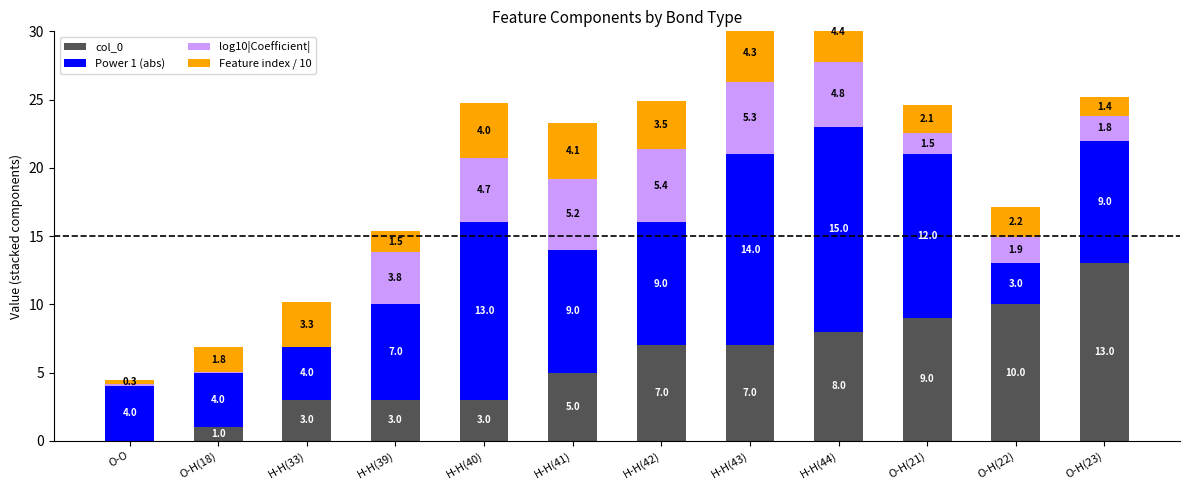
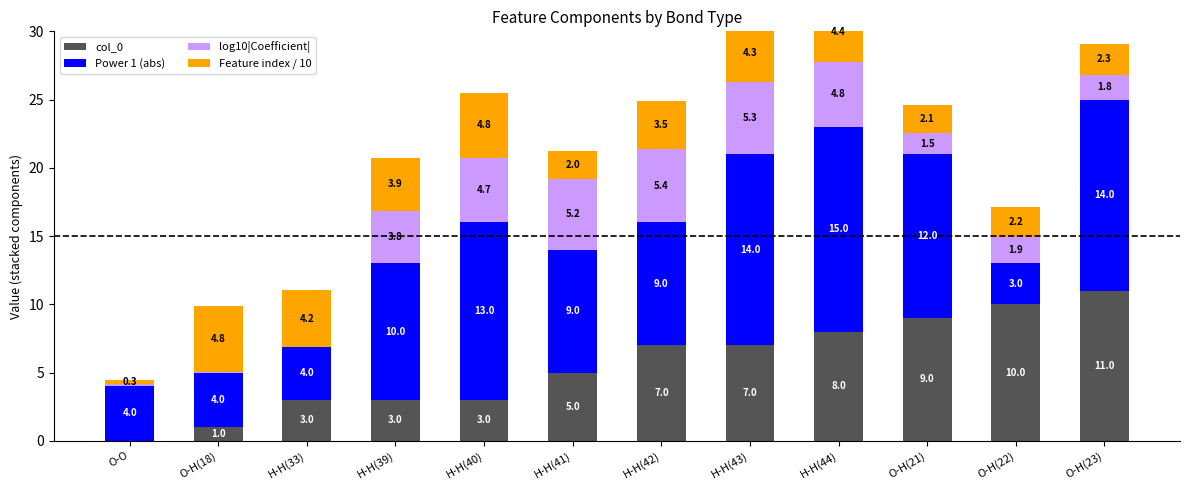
Feature index / 10, O-H(18): 1.8 -> 4.8
Feature index / 10, H-H(33): 3.3 -> 4.2
Power 1 (abs), H-H(39): 7.0 -> 10.0
Feature index / 10, H-H(39): 1.5 -> 3.9
Feature index / 10, H-H(40): 4.0 -> 4.8
Feature index / 10, H-H(41): 4.1 -> 2.0
col_0, O-H(23): 13.0 -> 11.0
Power 1 (abs), O-H(23): 9.0 -> 14.0
Feature index / 10, O-H(23): 1.4 -> 2.3
